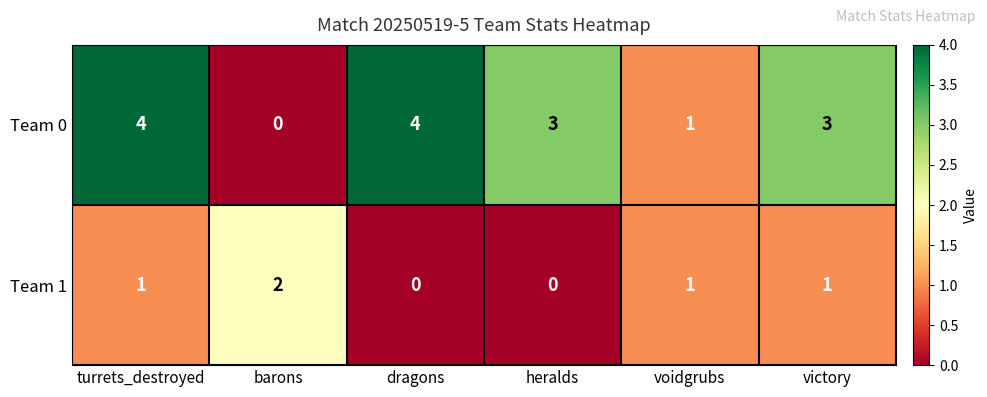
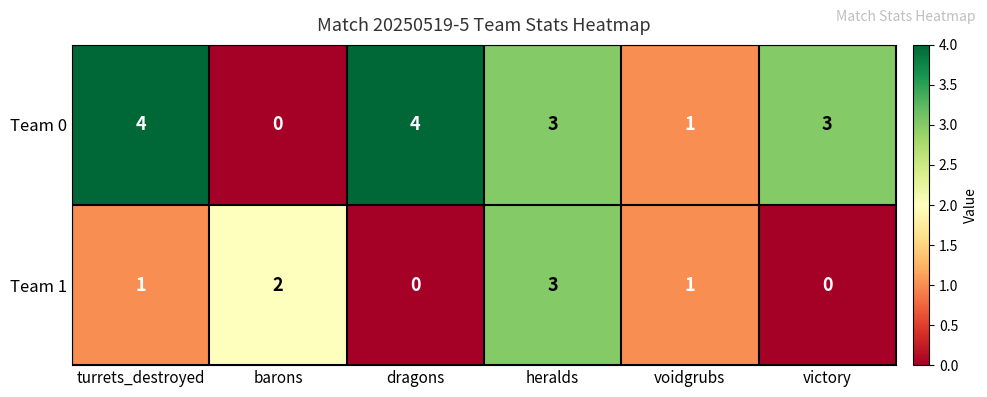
Team 1, heralds: 0 -> 3
Team 1, victory: 1 -> 0
